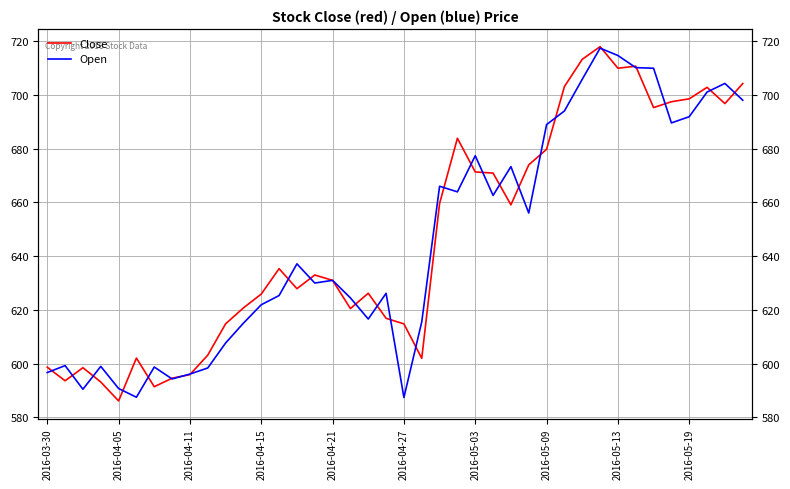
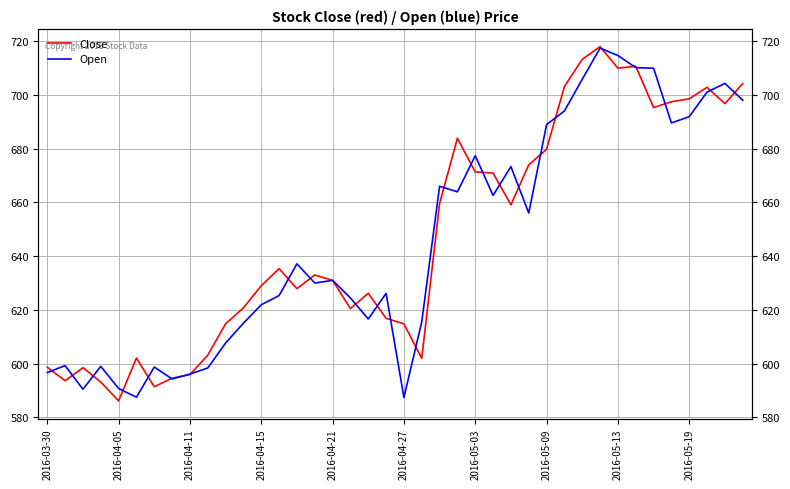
Close, 2016-04-15: 626 -> 629
